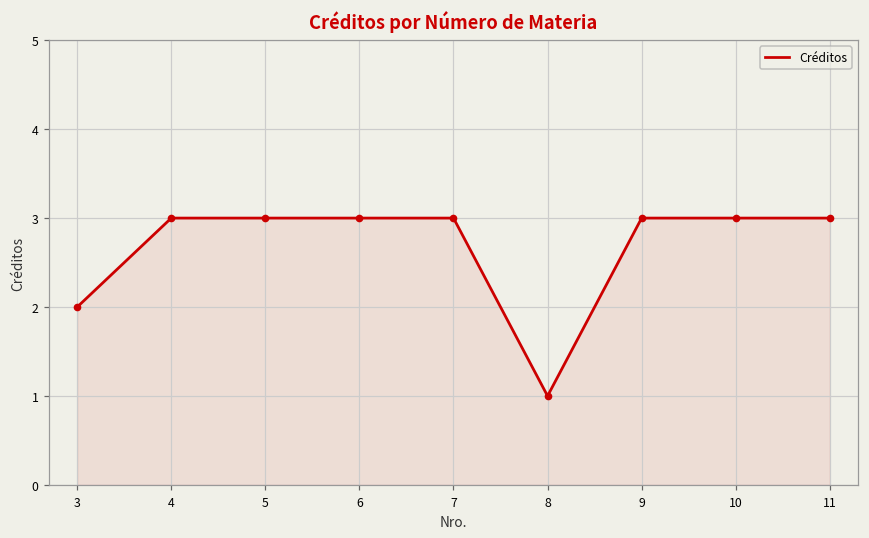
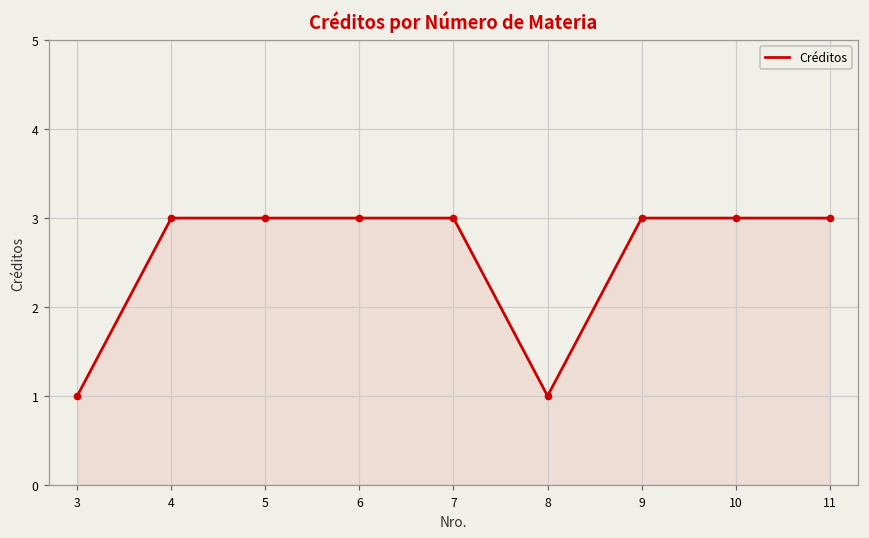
3: 2 -> 1
